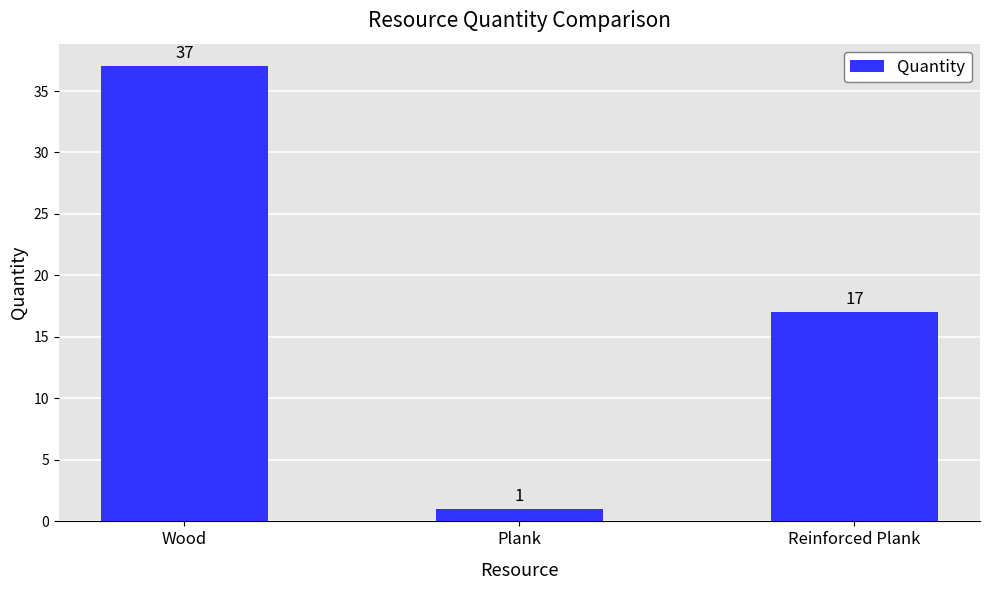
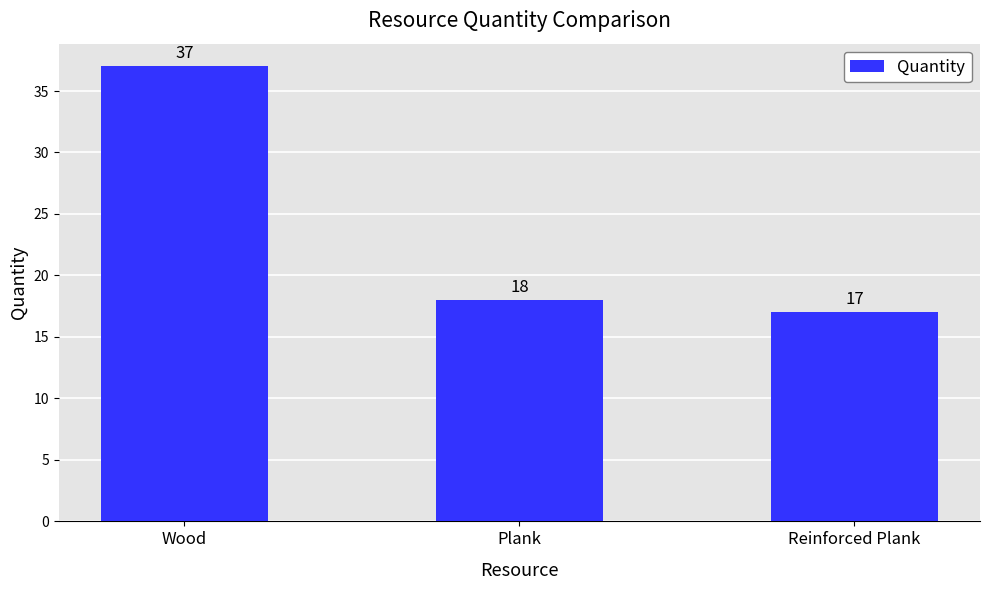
Plank: 1 -> 18
